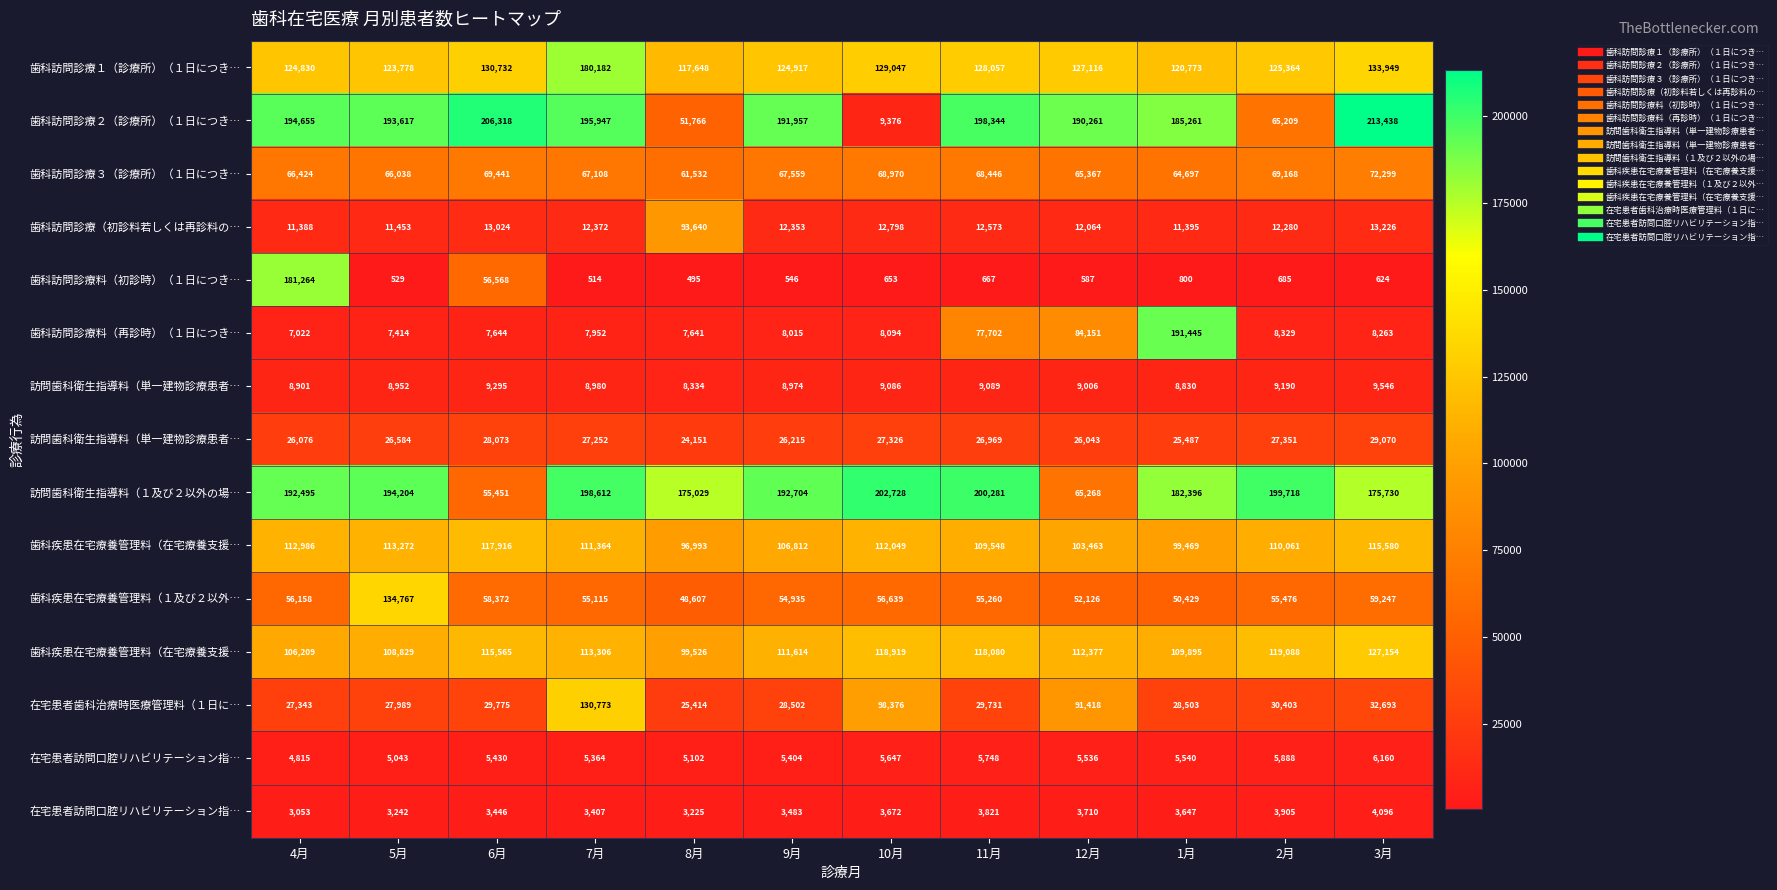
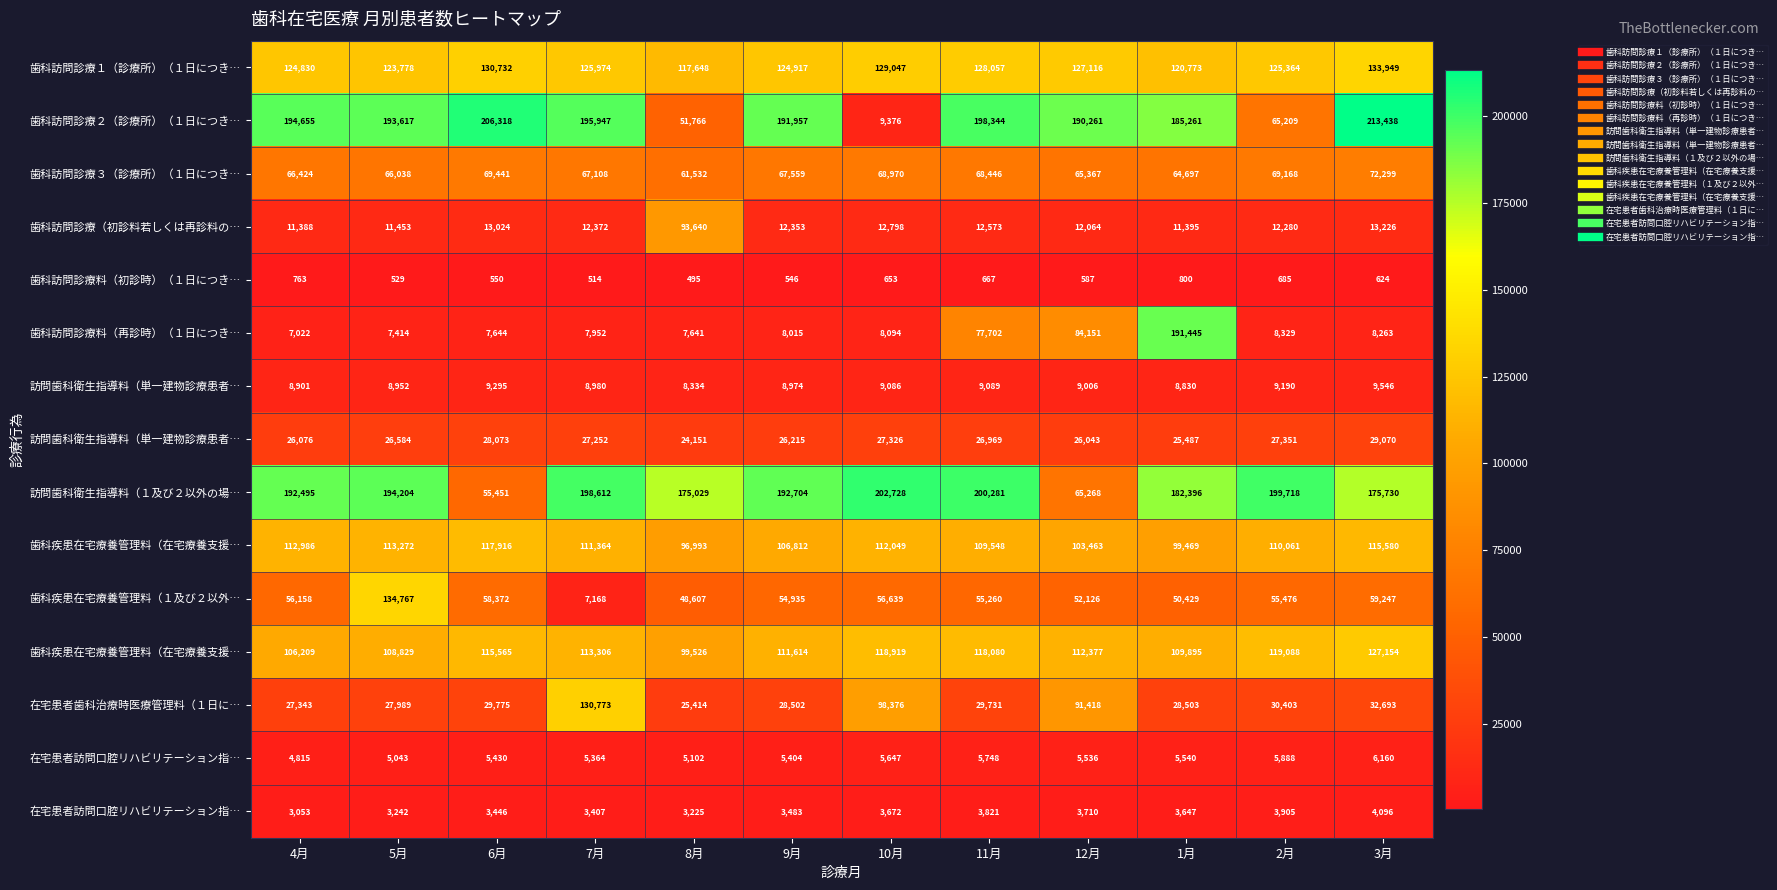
歯科訪問診療１（診療所）（１日につき…, 7月: 180,182 -> 125,974
歯科訪問診療料（初診時）（１日につき…, 4月: 181,264 -> 763
歯科訪問診療料（初診時）（１日につき…, 6月: 56,568 -> 550
歯科疾患在宅療養管理料（１及び２以外…, 7月: 55,115 -> 7,168
